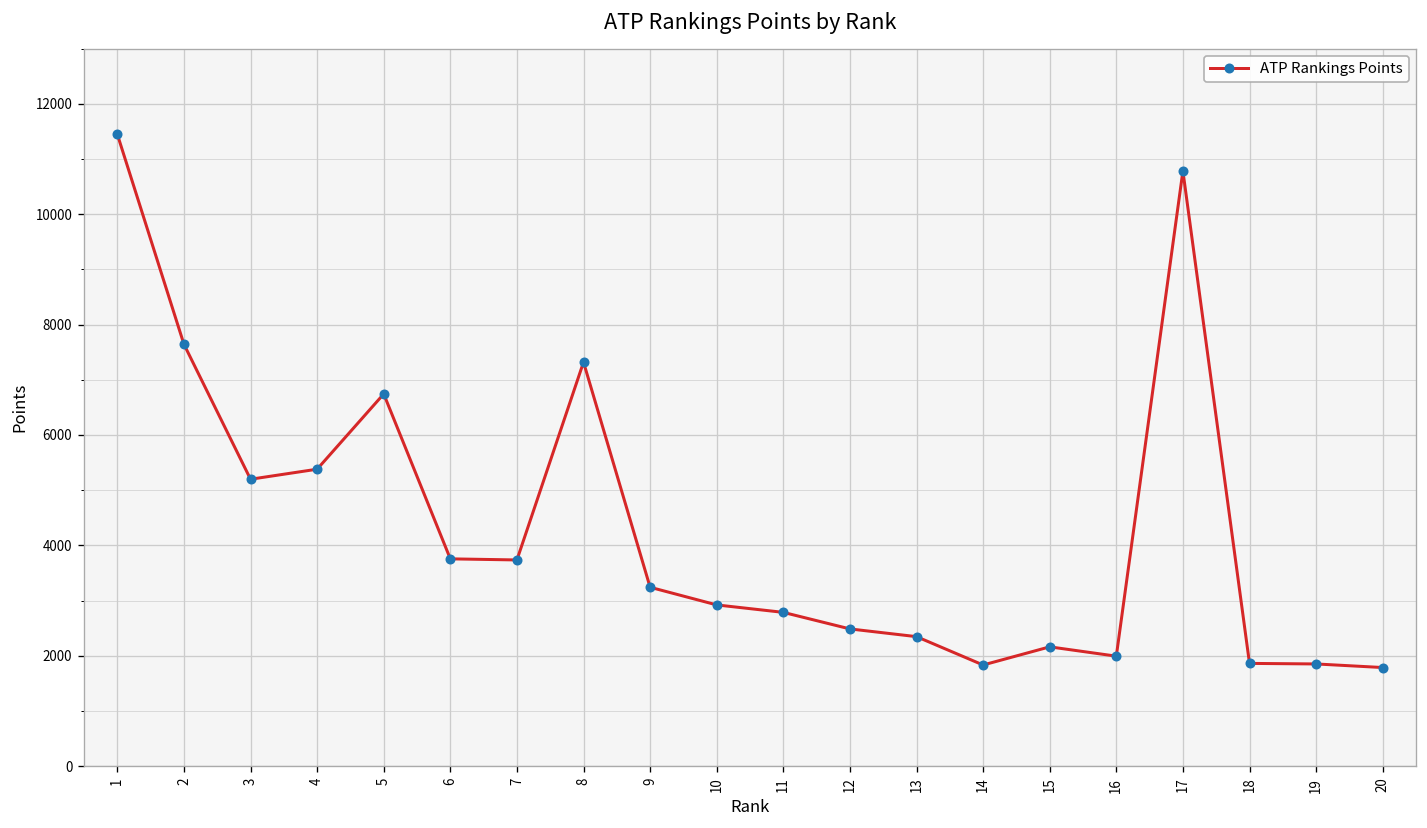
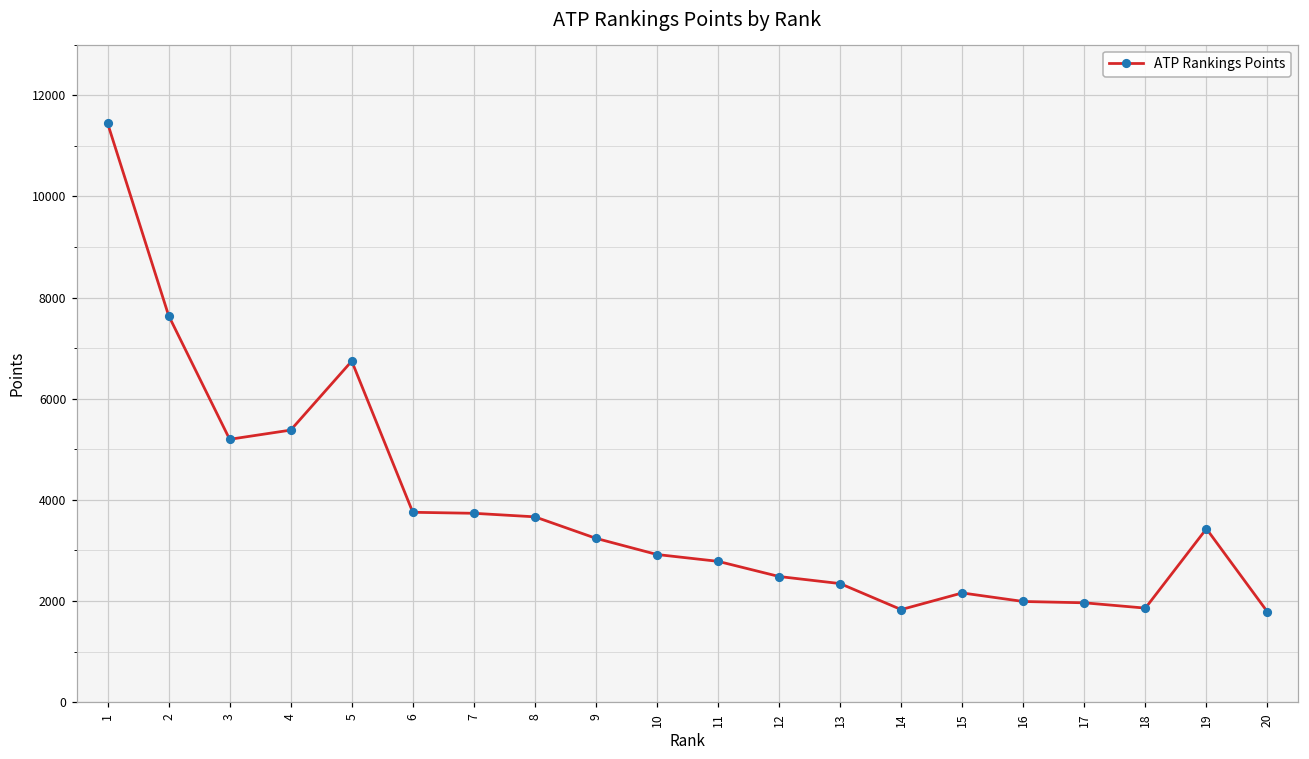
8: 7300 -> 3700
17: 10800 -> 2000
19: 1900 -> 3400
